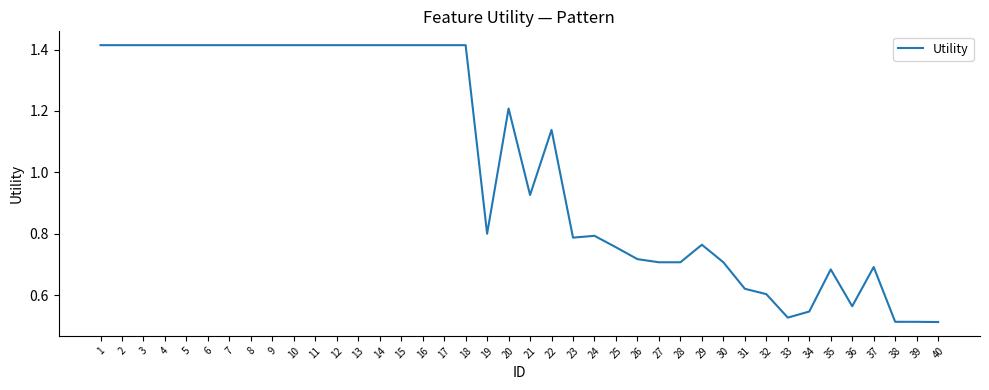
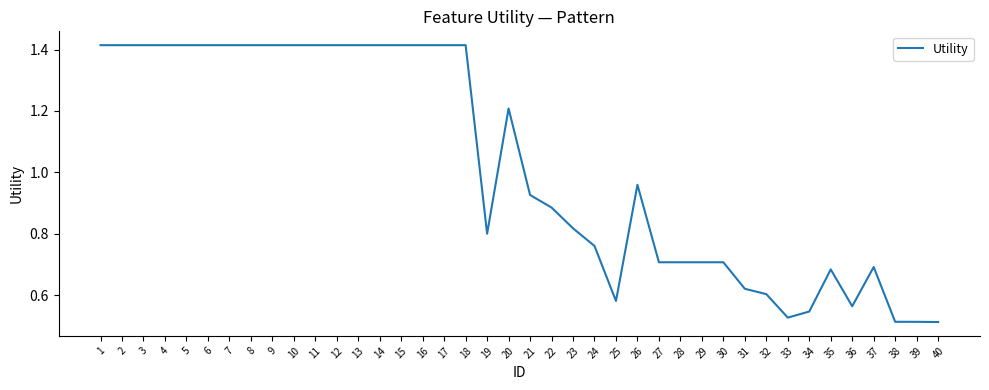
22: 1.14 -> 0.89
23: 0.79 -> 0.82
24: 0.79 -> 0.76
25: 0.76 -> 0.58
26: 0.72 -> 0.96
29: 0.76 -> 0.71
